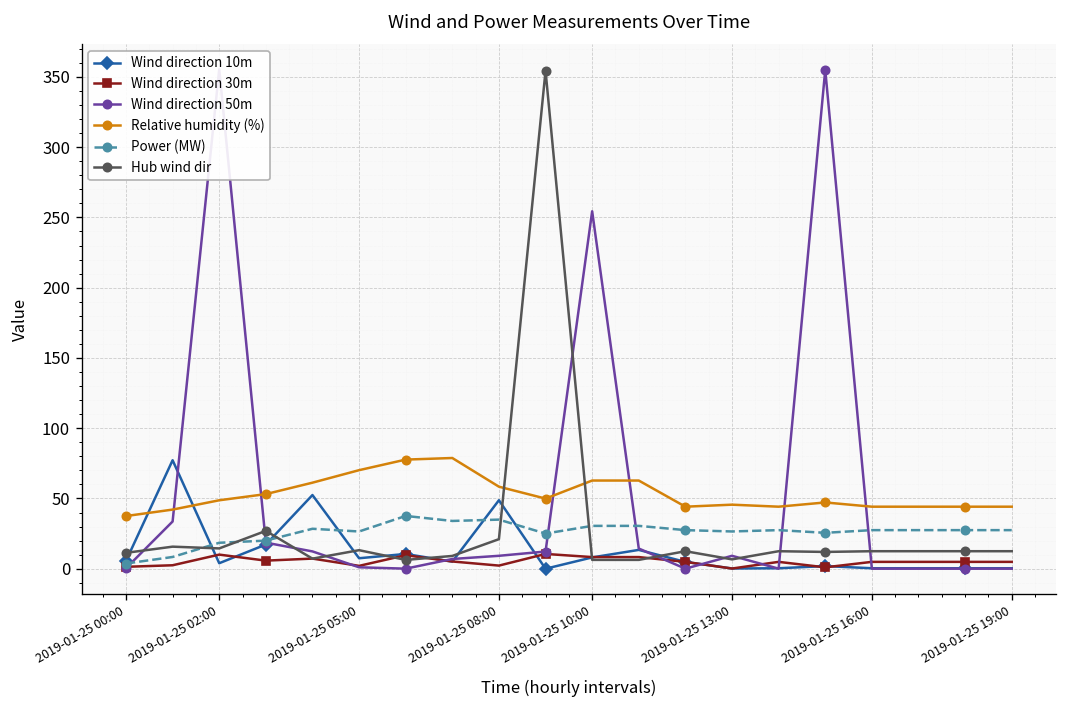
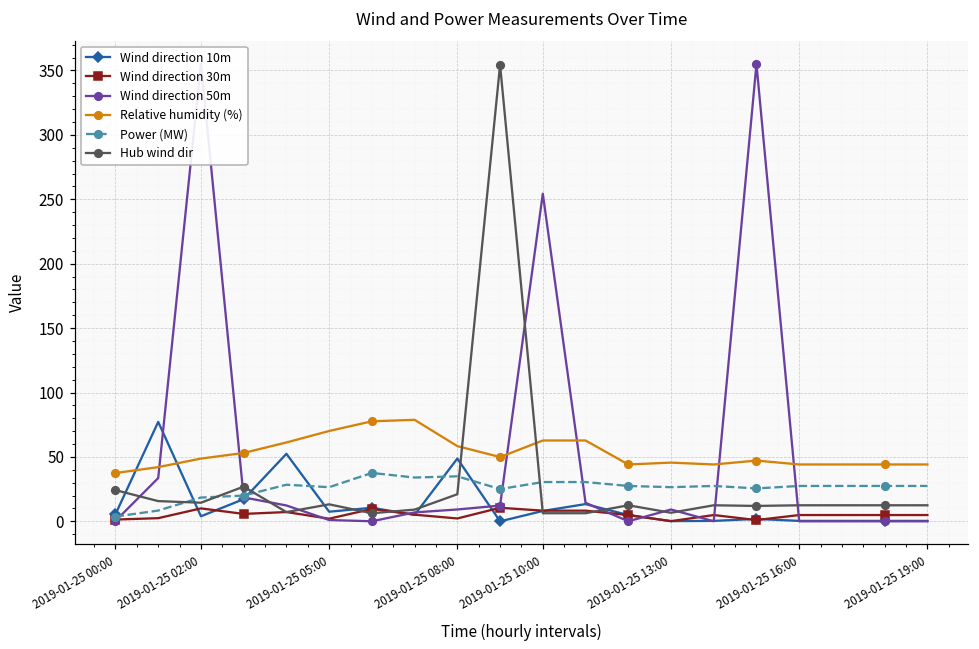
Hub wind dir, 2019-01-25 00:00: 11 -> 24
